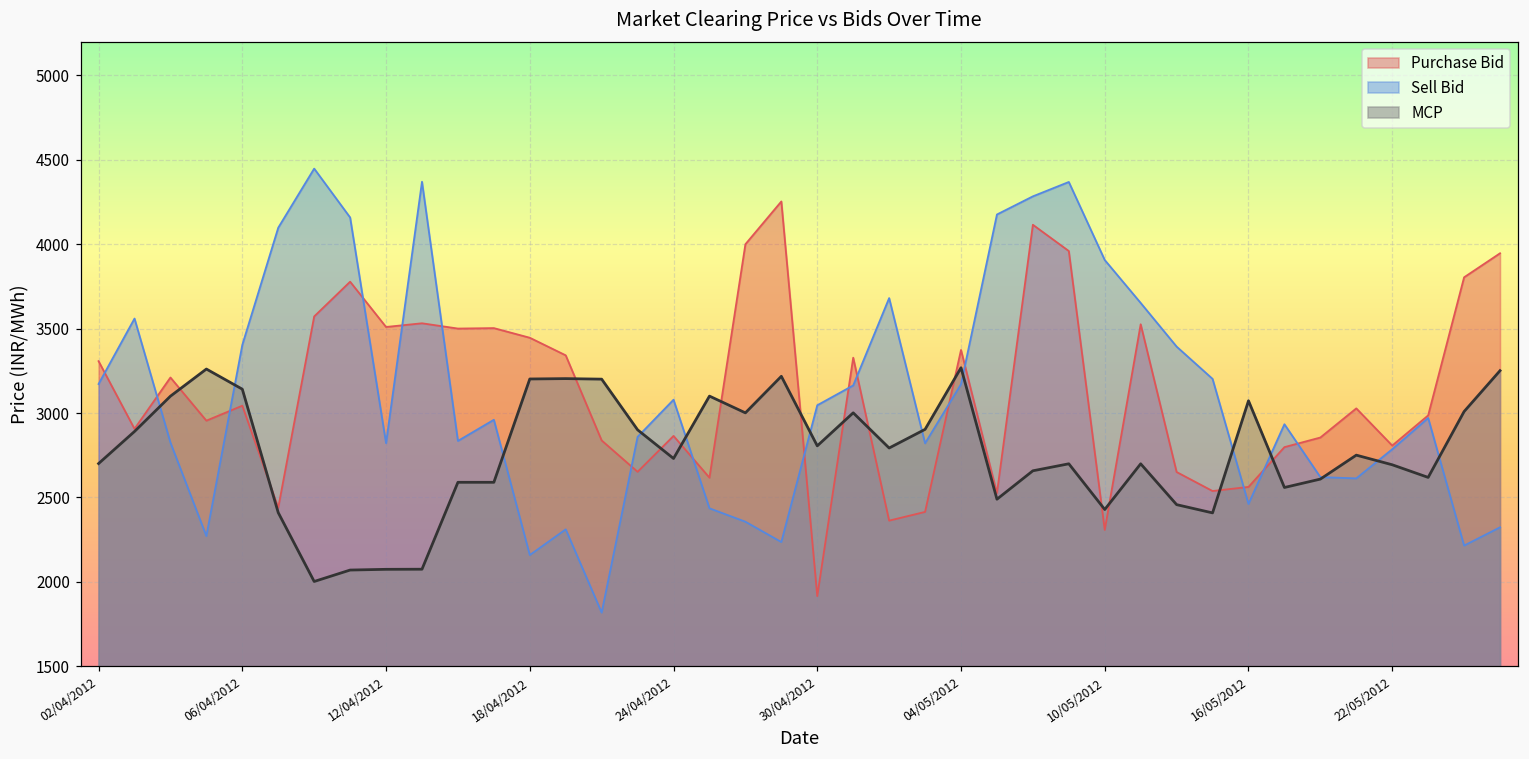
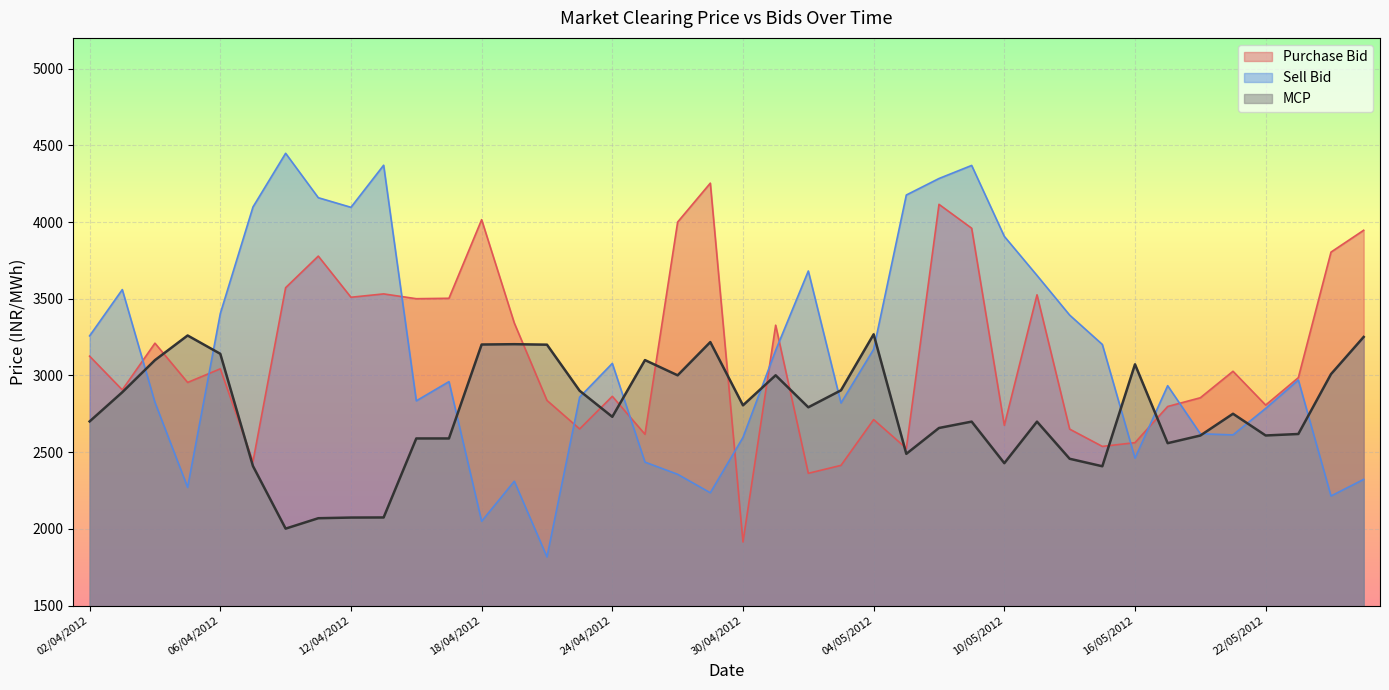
Purchase Bid, 02/04/2012: 3310 -> 3130
Sell Bid, 02/04/2012: 3170 -> 3260
Sell Bid, 12/04/2012: 2820 -> 4100
Purchase Bid, 18/04/2012: 3450 -> 4020
Sell Bid, 18/04/2012: 2160 -> 2050
Sell Bid, 30/04/2012: 3050 -> 2600
Purchase Bid, 04/05/2012: 3370 -> 2710
Purchase Bid, 10/05/2012: 2310 -> 2680
MCP, 22/05/2012: 2690 -> 2610
